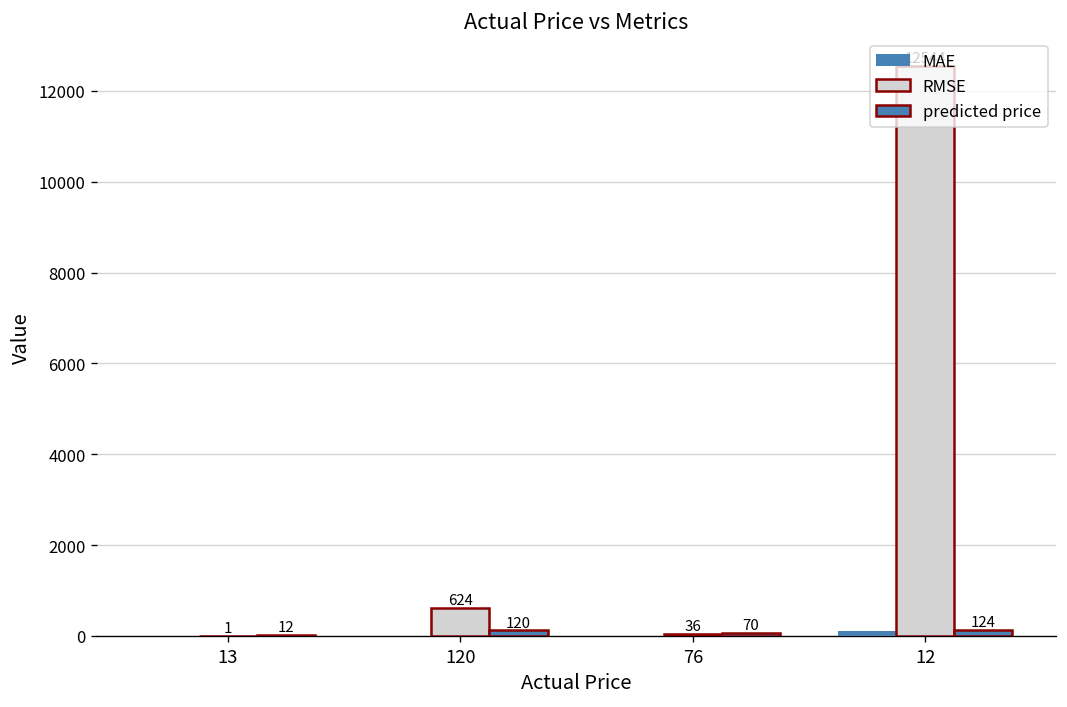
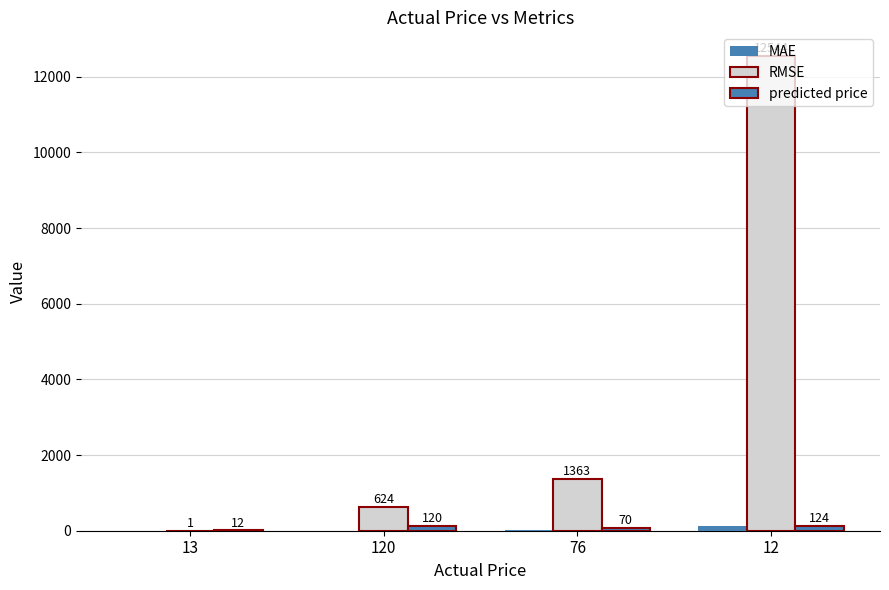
RMSE, 76: 36 -> 1363
